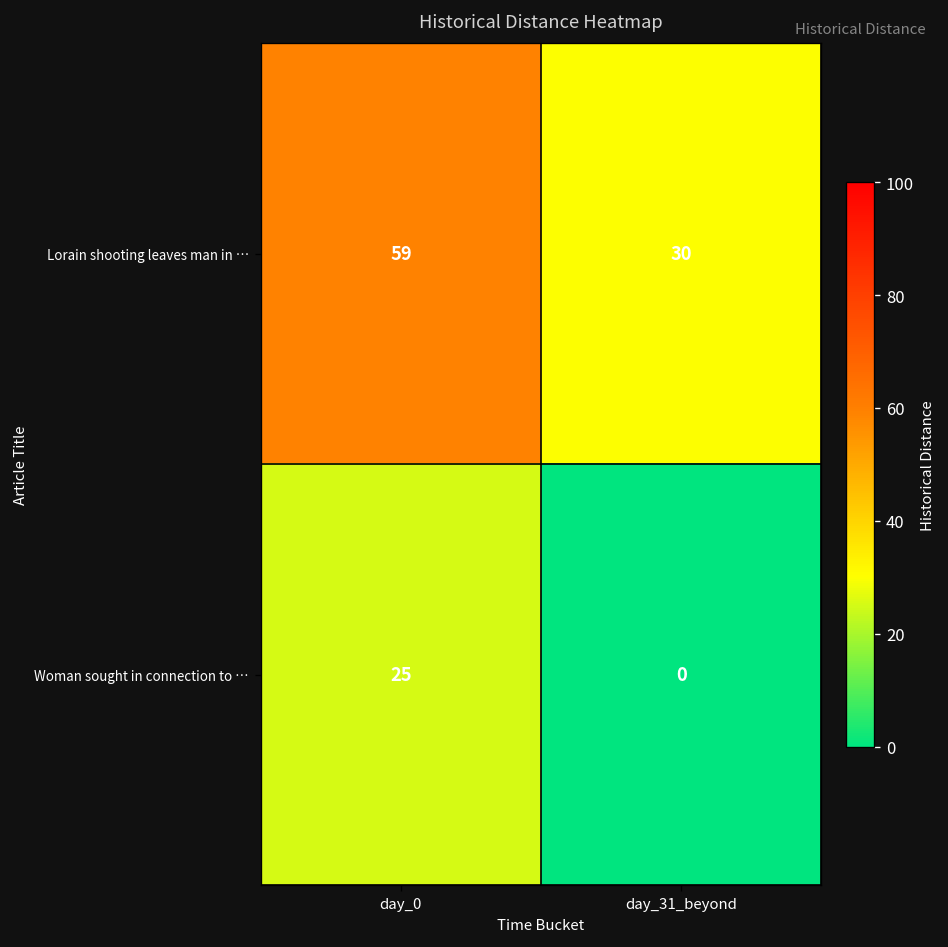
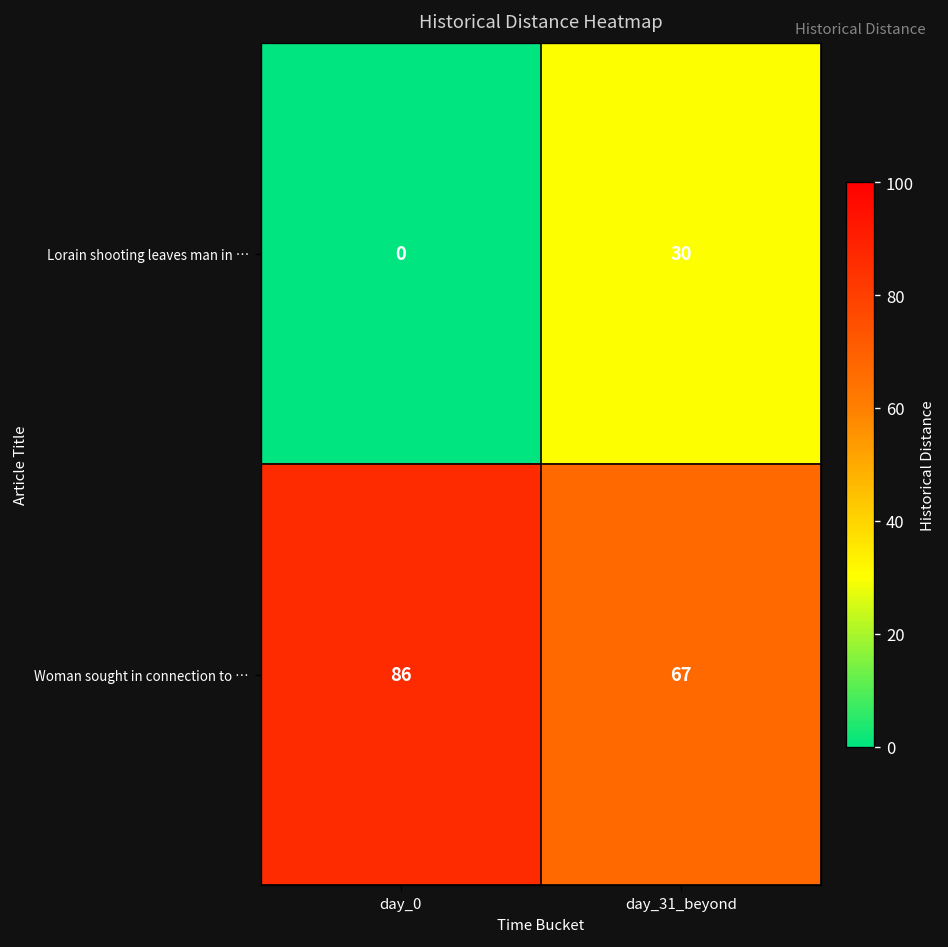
Lorain shooting leaves man in …, day_0: 59 -> 0
Woman sought in connection to …, day_0: 25 -> 86
Woman sought in connection to …, day_31_beyond: 0 -> 67
